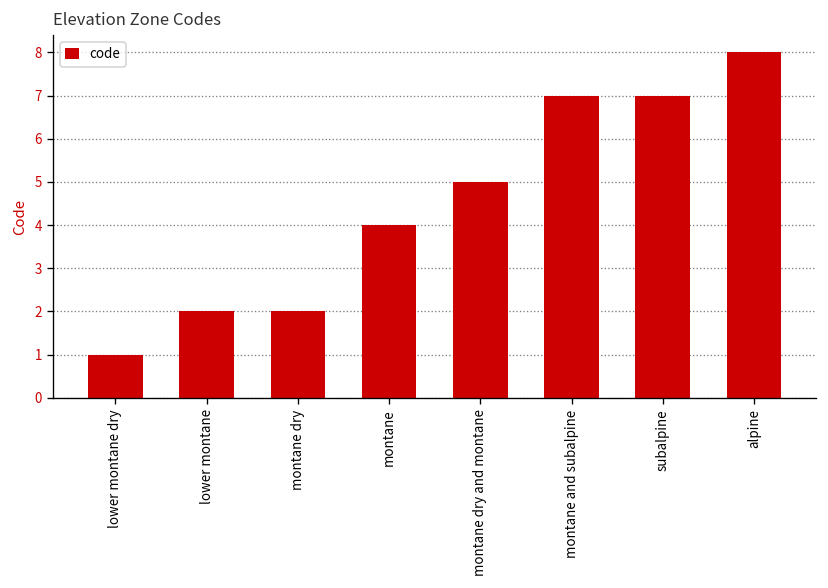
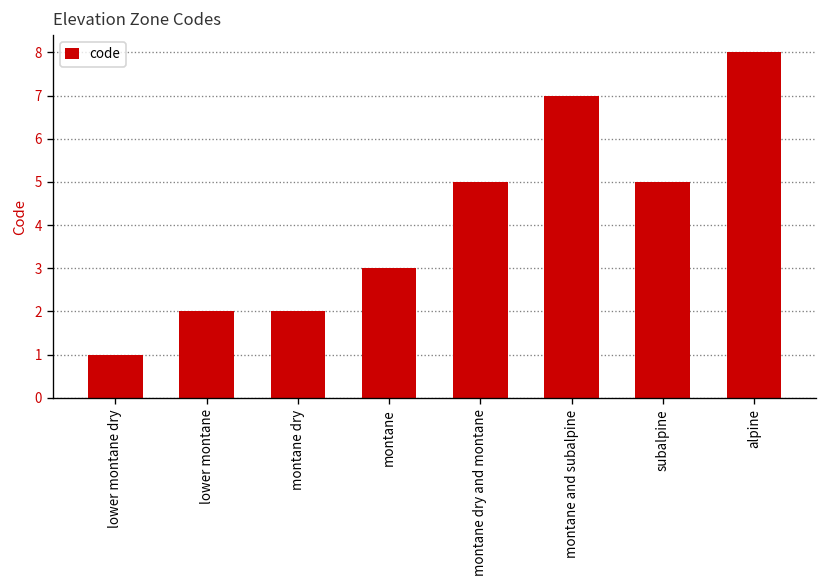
montane: 4 -> 3
subalpine: 7 -> 5
